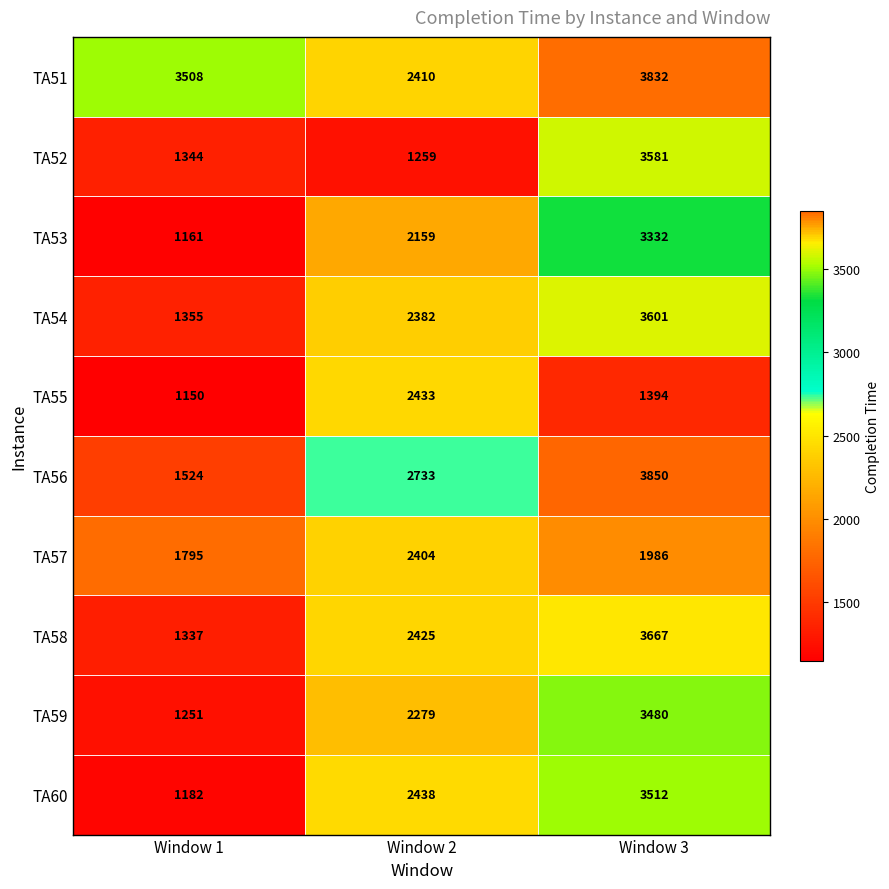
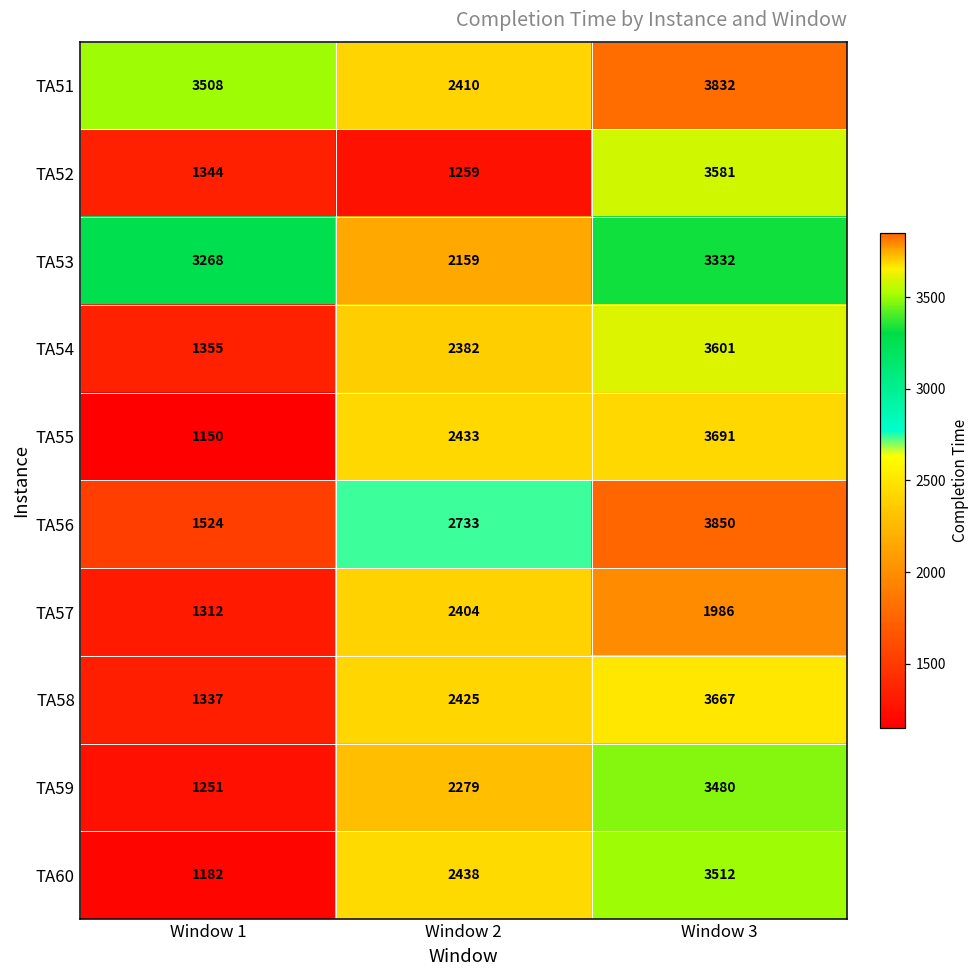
TA53, Window 1: 1161 -> 3268
TA55, Window 3: 1394 -> 3691
TA57, Window 1: 1795 -> 1312
